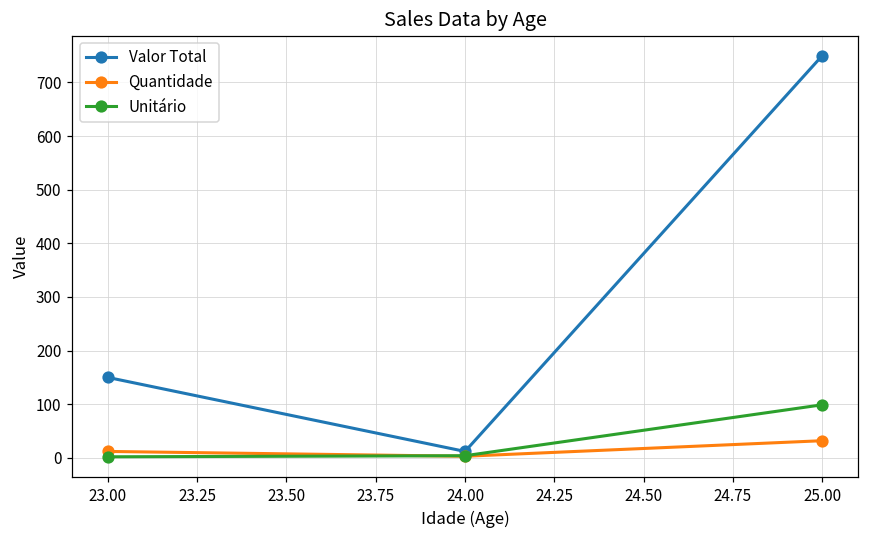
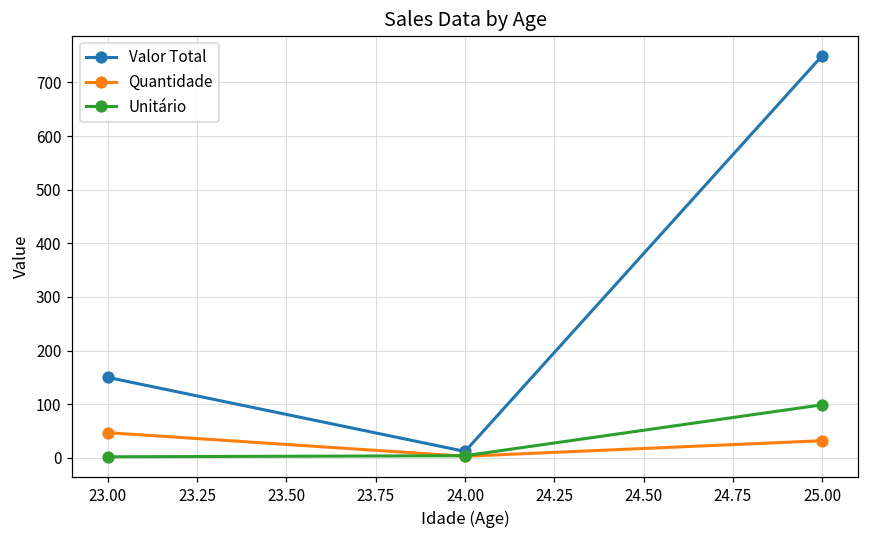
Quantidade, 23.00: 10 -> 50
